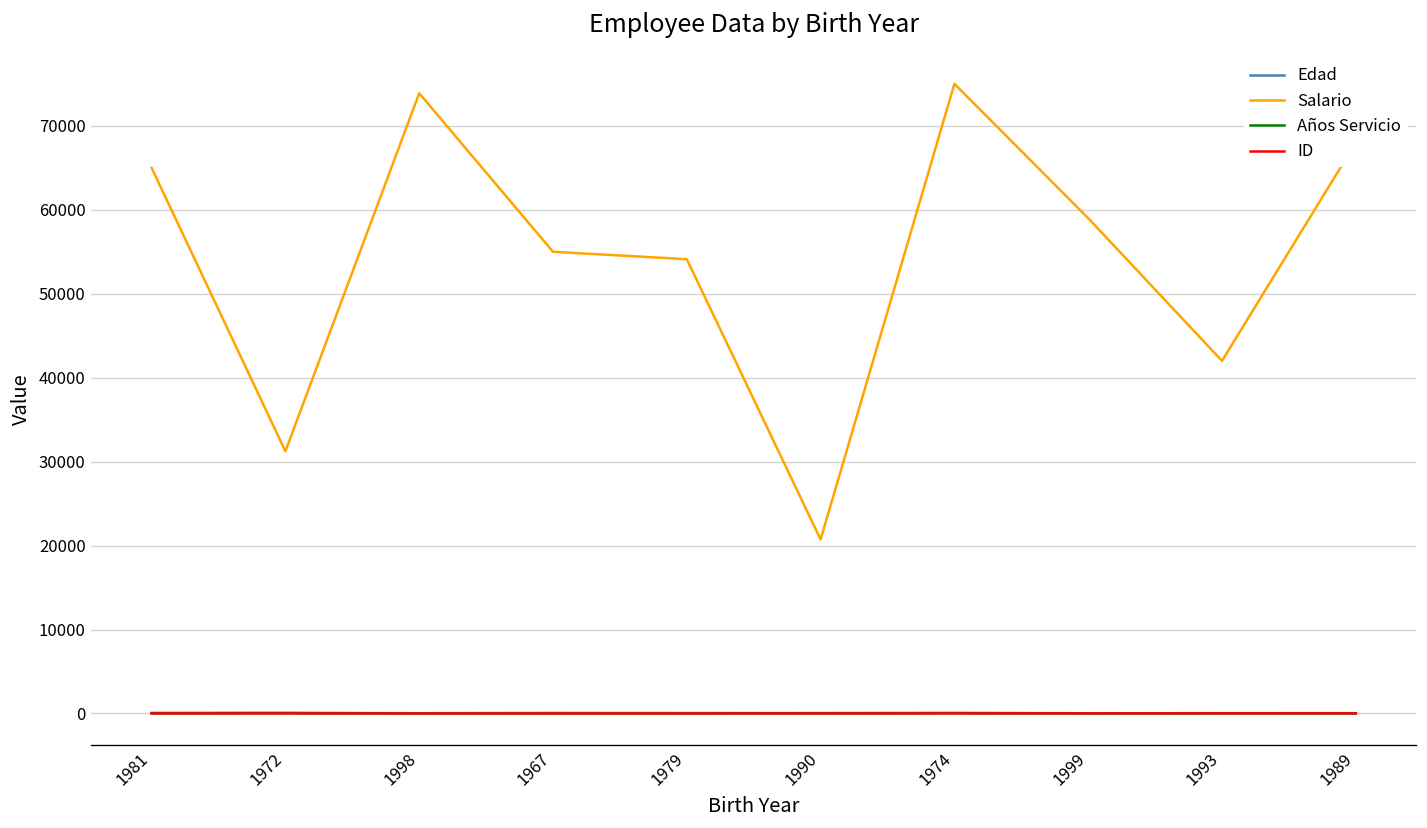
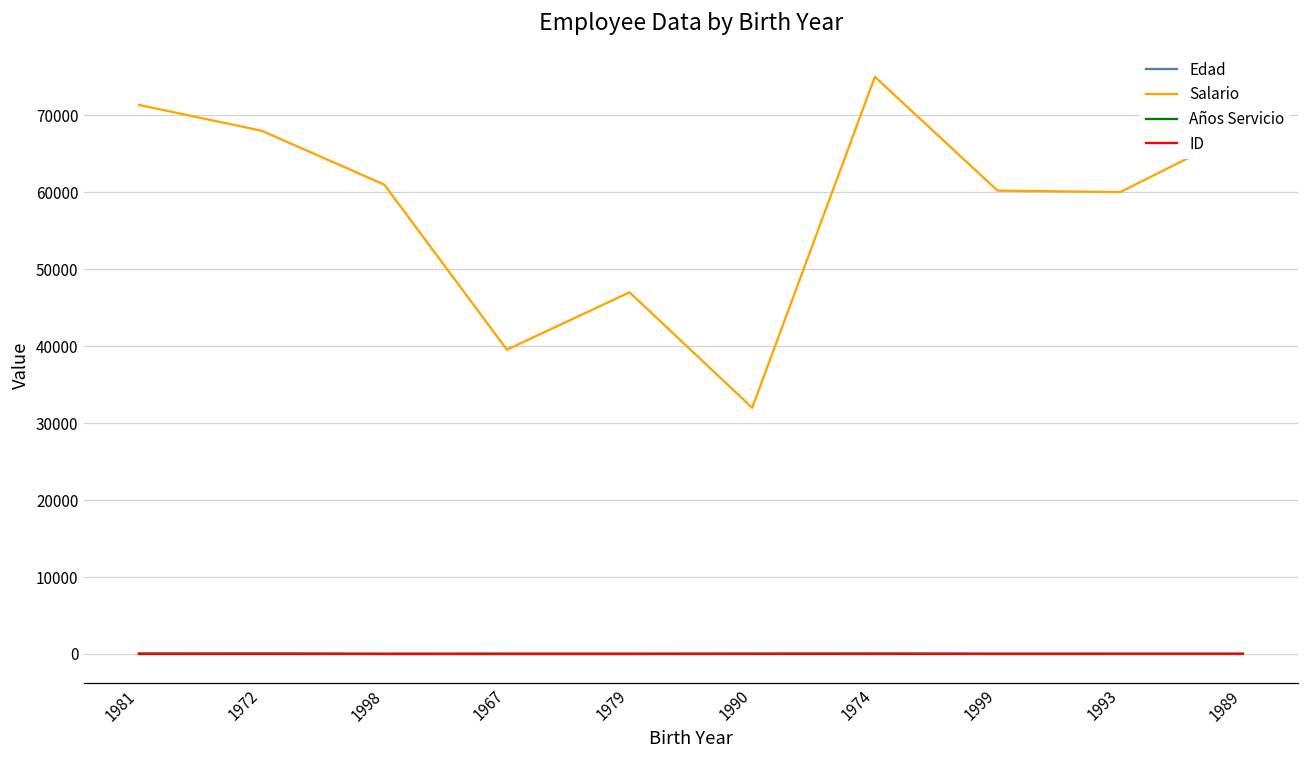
Salario, 1981: 65000 -> 71000
Salario, 1972: 31000 -> 68000
Salario, 1998: 74000 -> 61000
Salario, 1967: 55000 -> 40000
Salario, 1979: 54000 -> 47000
Salario, 1990: 21000 -> 32000
Salario, 1999: 59000 -> 60000
Salario, 1993: 42000 -> 60000
